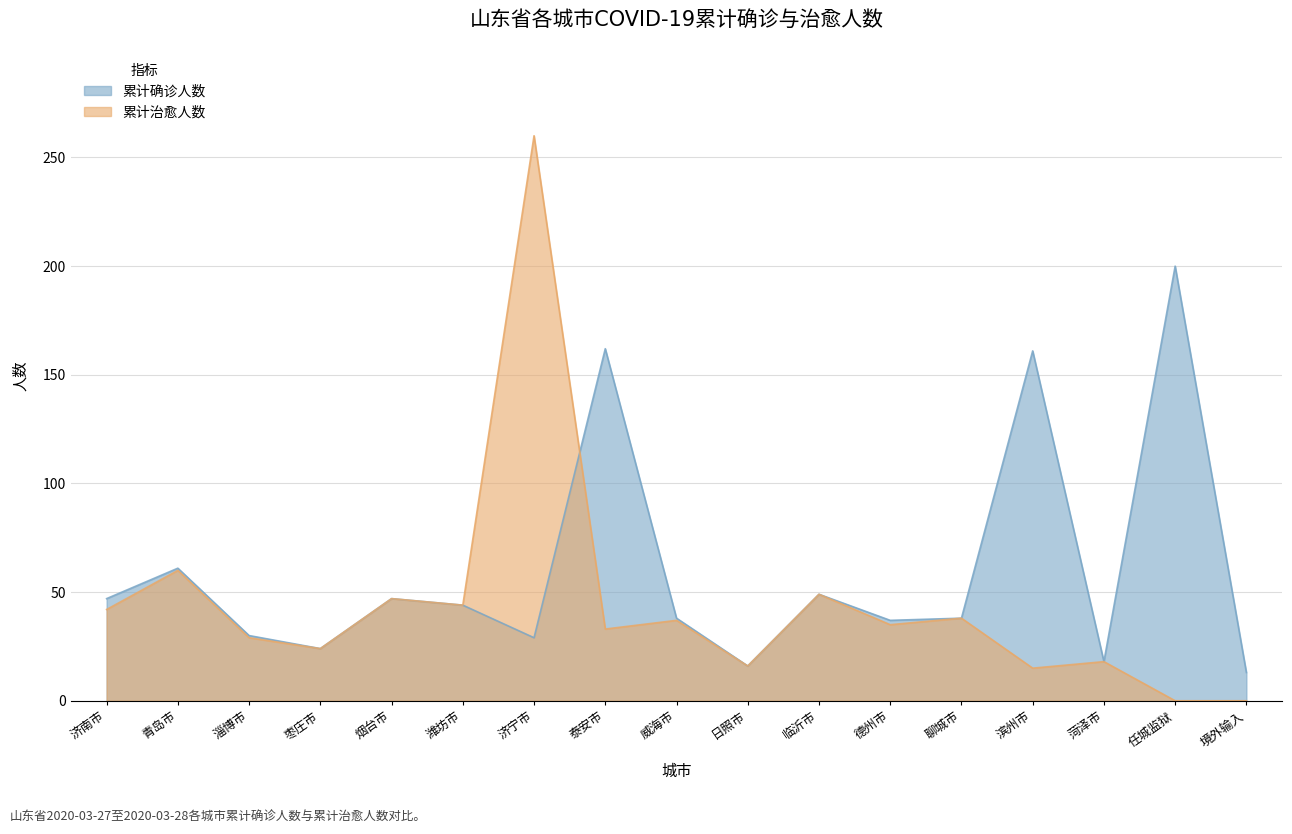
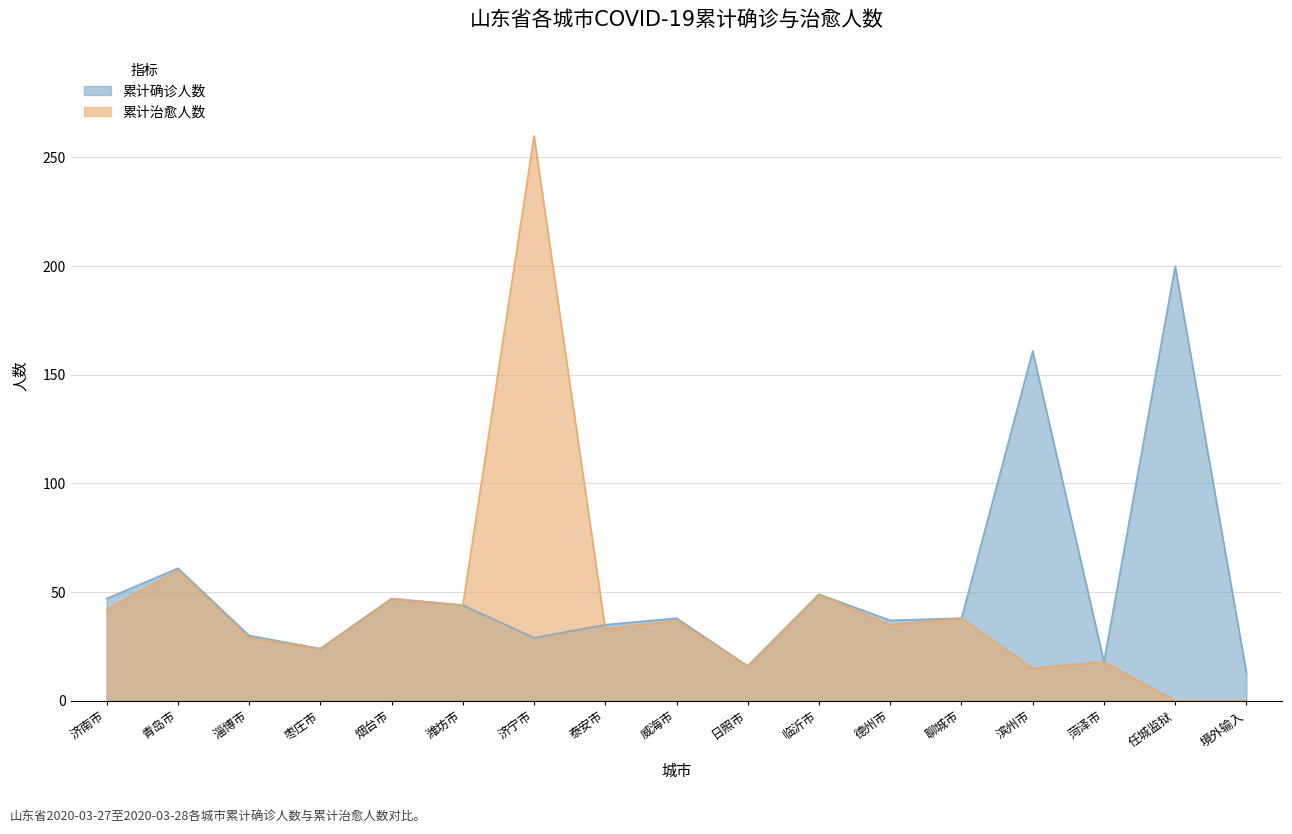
累计确诊人数, 泰安市: 162 -> 35
